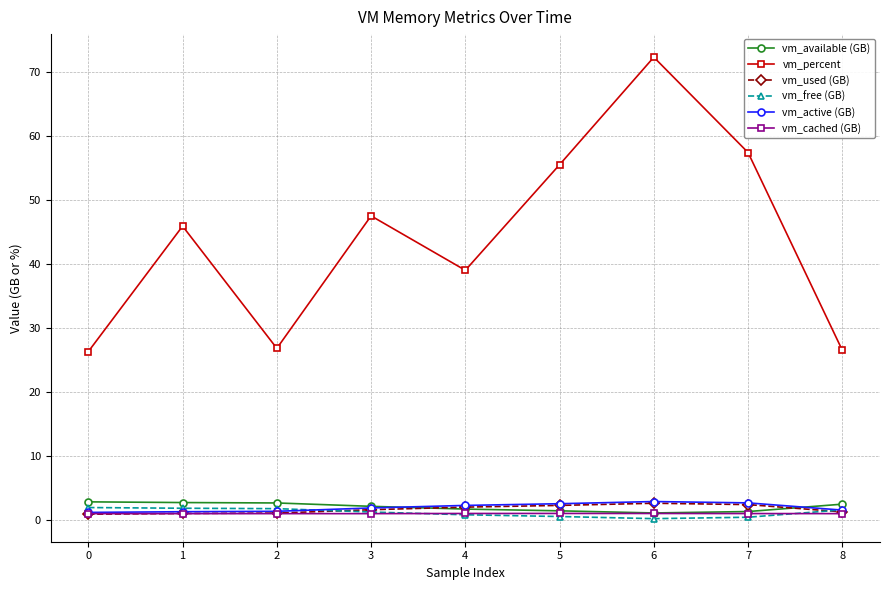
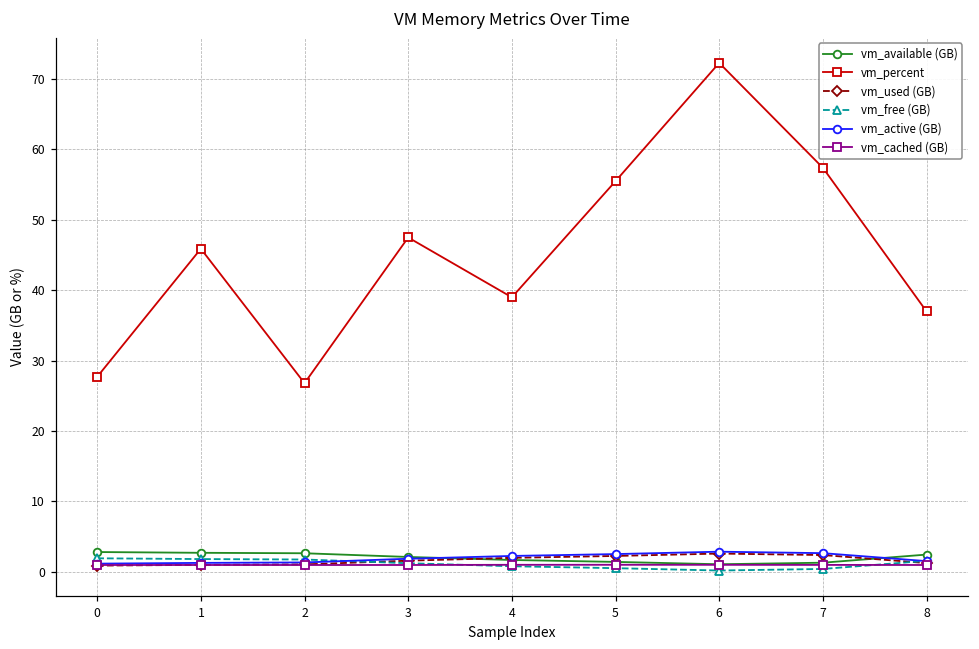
vm_percent, 0: 26 -> 28
vm_percent, 8: 27 -> 37
